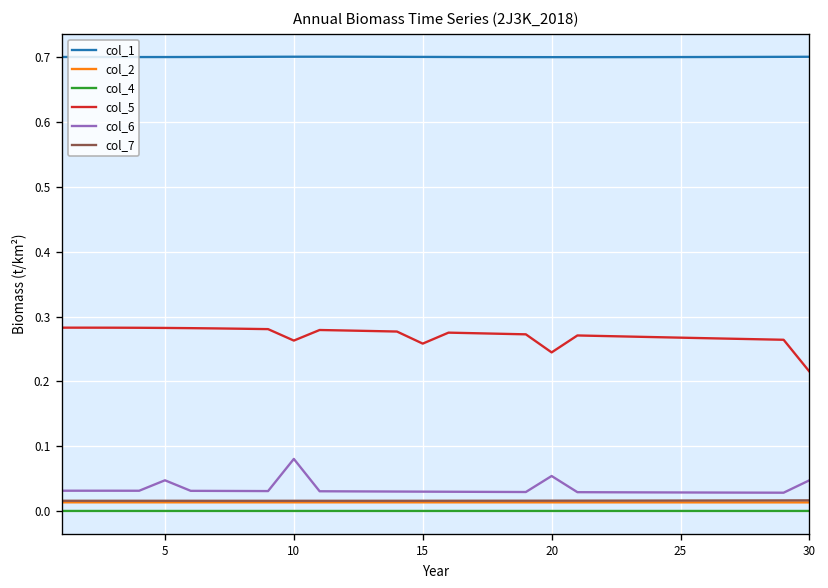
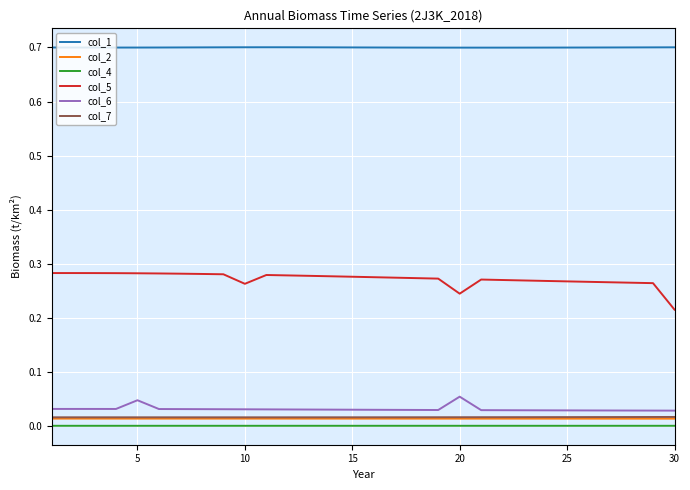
col_6, 10: 0.08 -> 0.03
col_5, 15: 0.26 -> 0.28
col_6, 30: 0.05 -> 0.03
